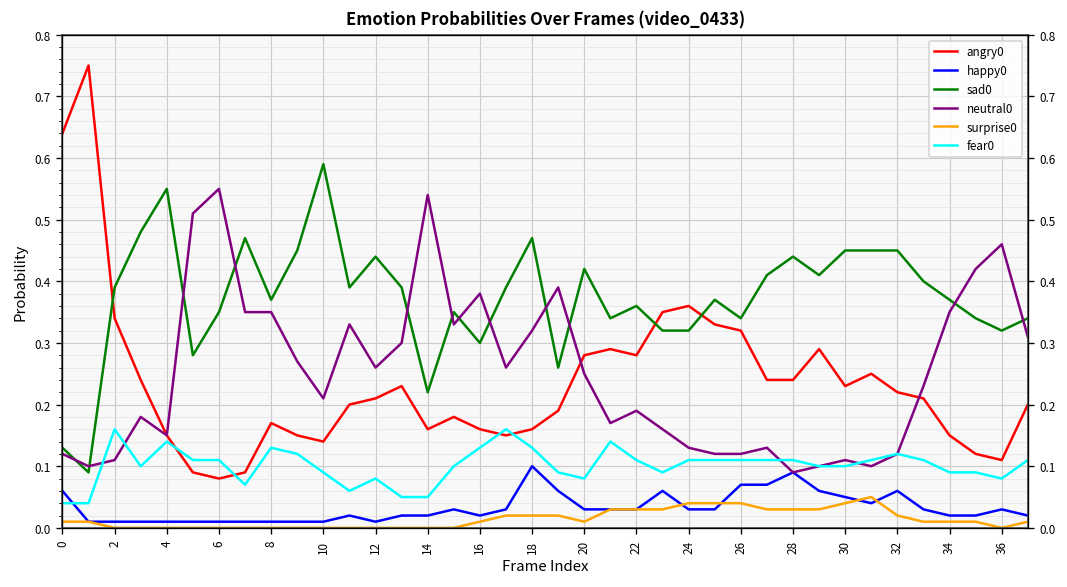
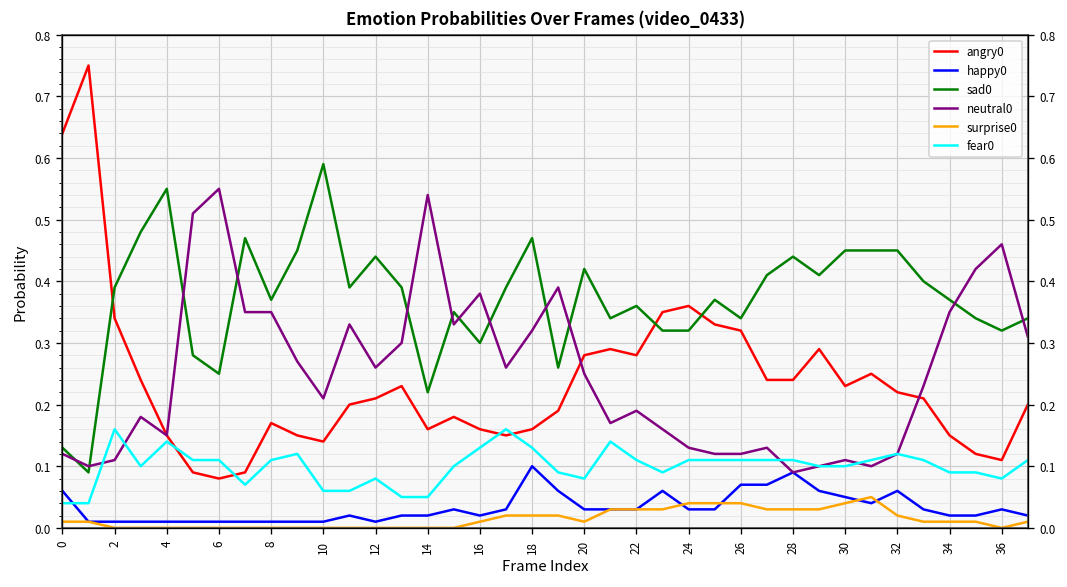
sad0, 6: 0.35 -> 0.25
fear0, 8: 0.13 -> 0.11
fear0, 10: 0.09 -> 0.06
